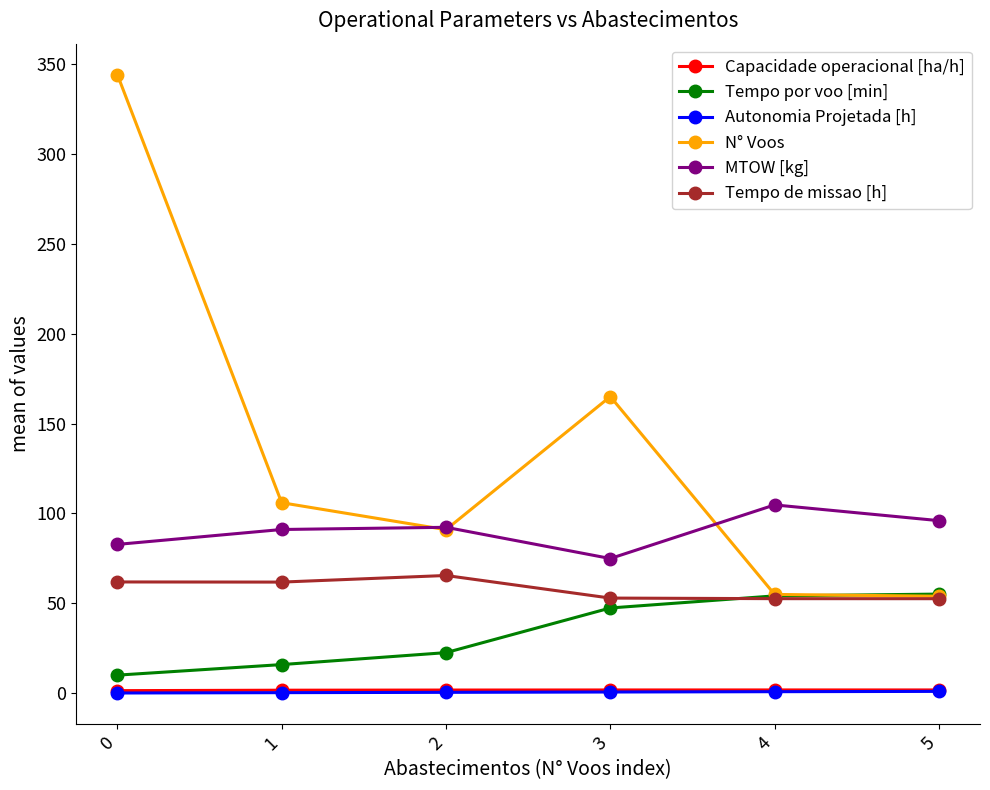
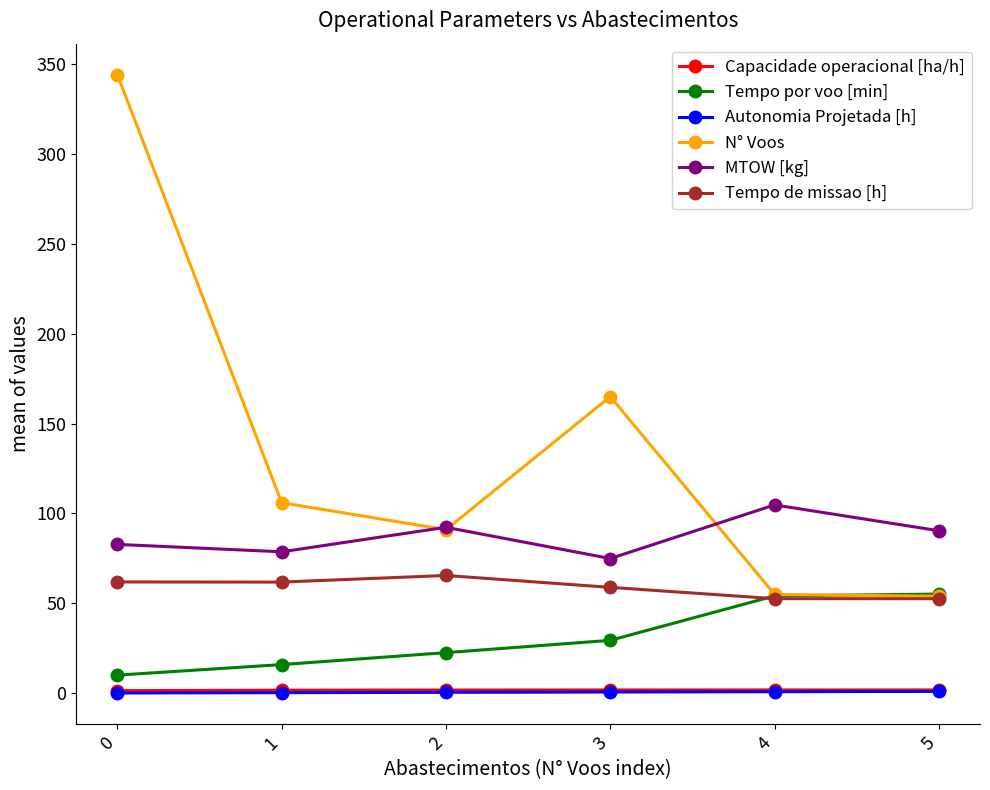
MTOW [kg], 1: 91 -> 79
Tempo por voo [min], 3: 47 -> 29
Tempo de missao [h], 3: 53 -> 59
MTOW [kg], 5: 96 -> 90
